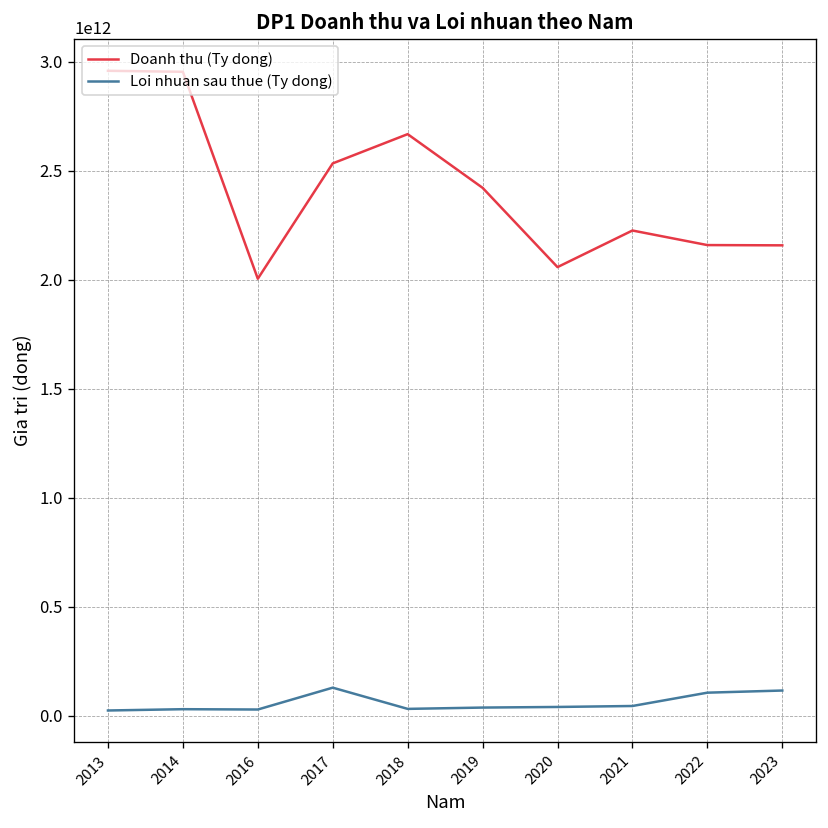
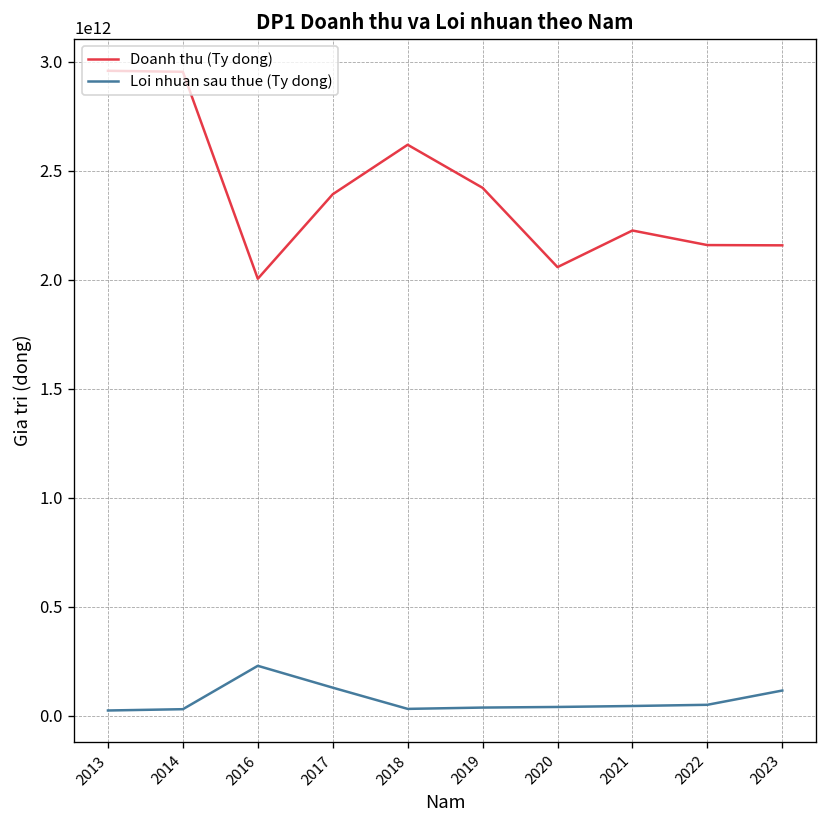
Loi nhuan sau thue (Ty dong), 2016: 30000000000 -> 230000000000
Doanh thu (Ty dong), 2017: 2530000000000 -> 2390000000000
Doanh thu (Ty dong), 2018: 2670000000000 -> 2620000000000
Loi nhuan sau thue (Ty dong), 2022: 110000000000 -> 50000000000
